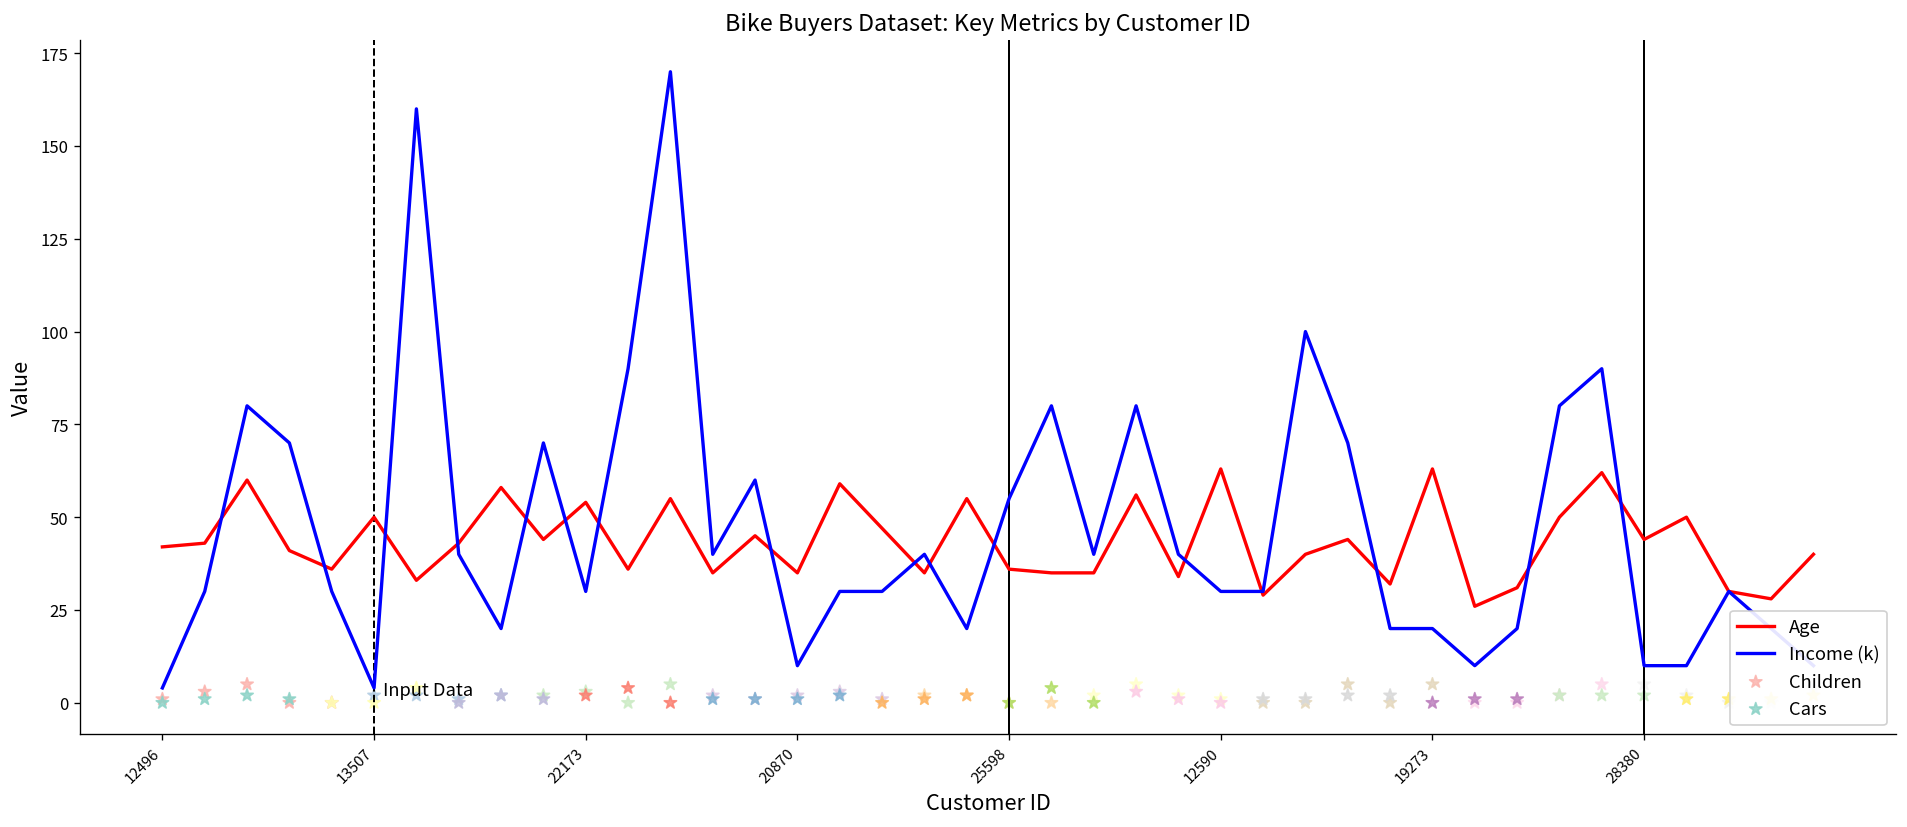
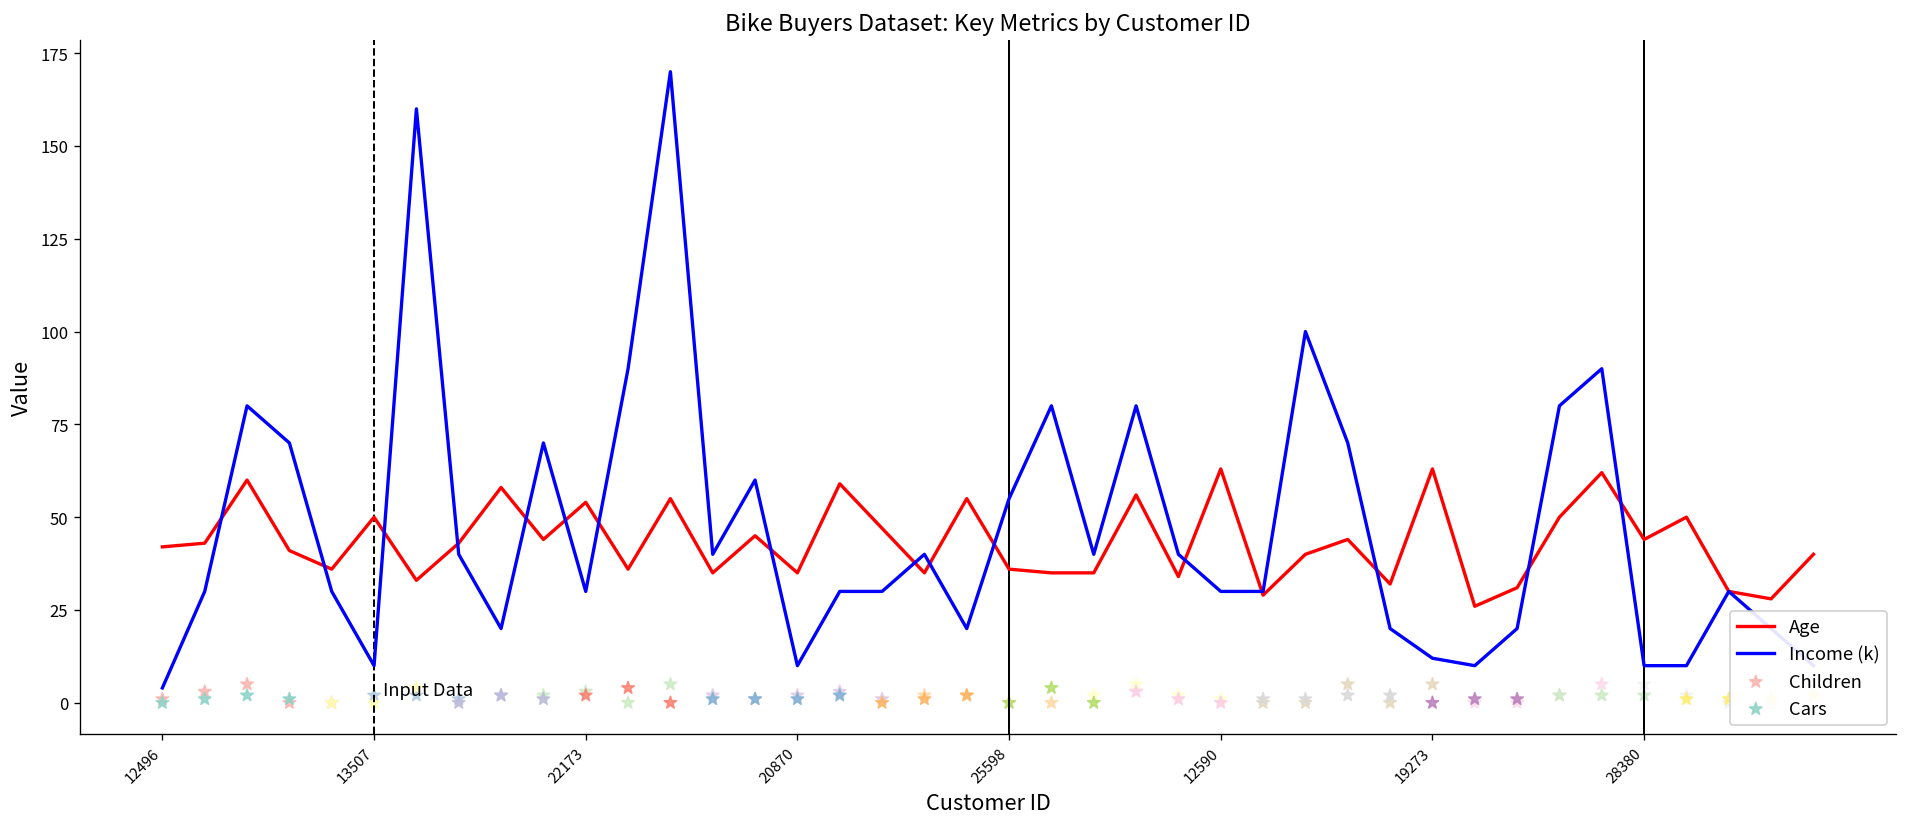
Income (k), 13507: 4 -> 10
Income (k), 19273: 20 -> 12
